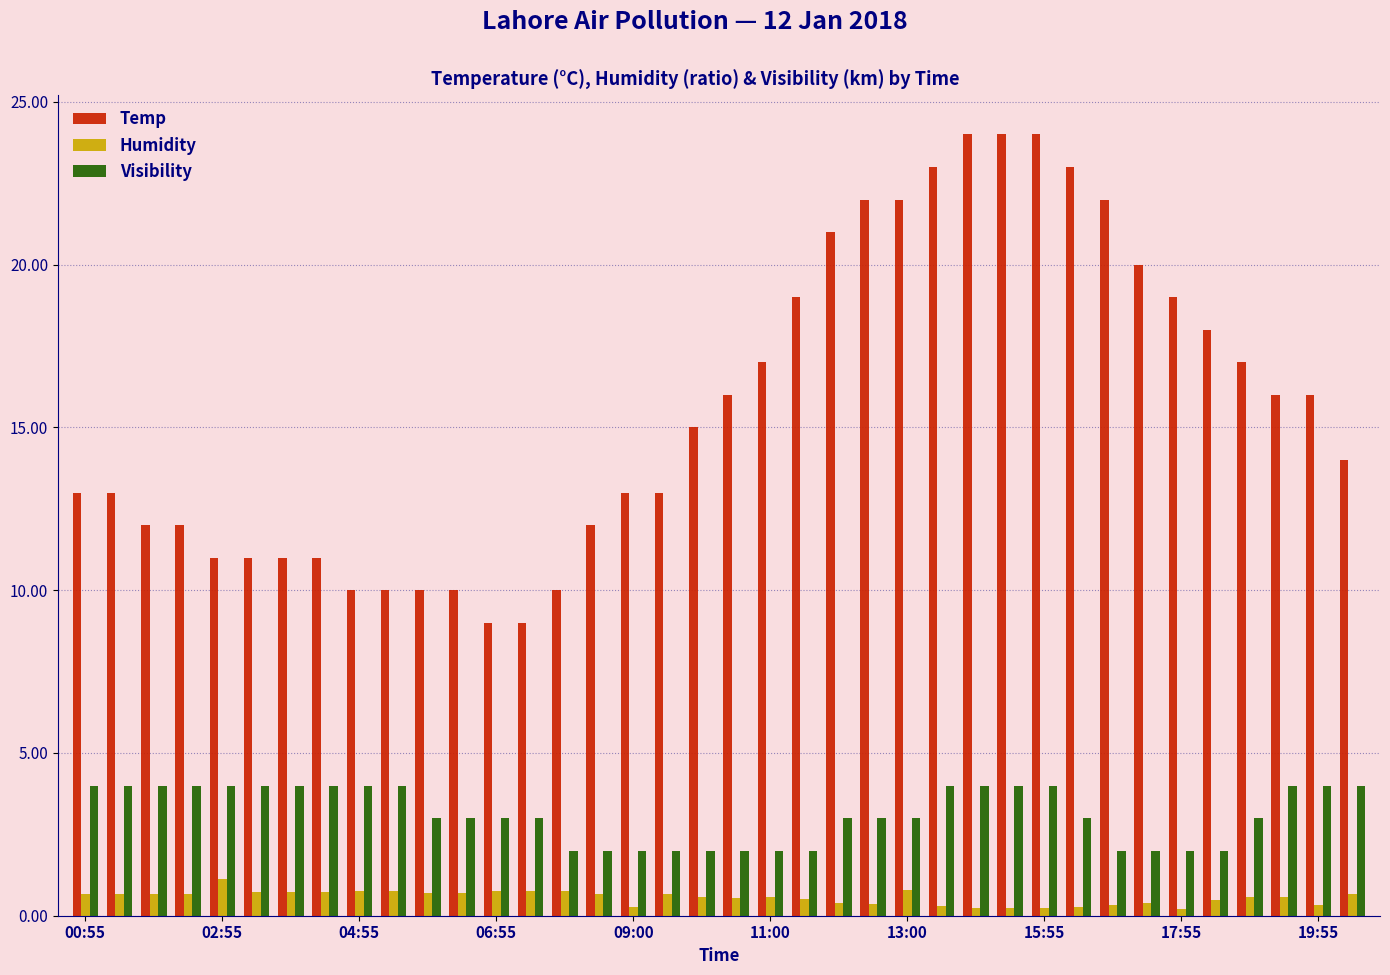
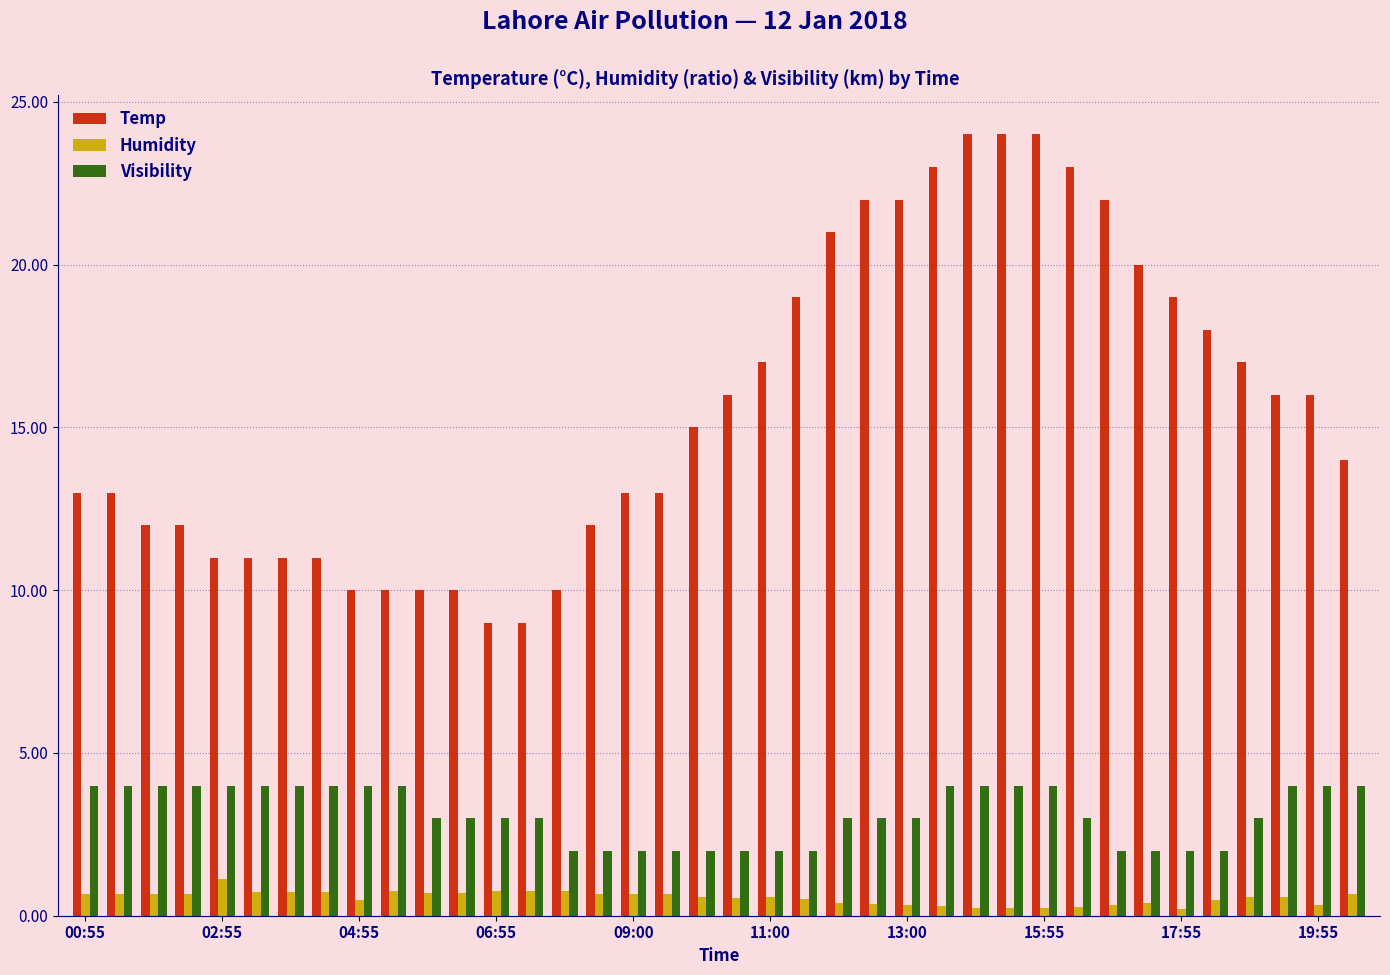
Humidity, 04:55: 0.8 -> 0.5
Humidity, 09:00: 0.3 -> 0.7
Humidity, 13:00: 0.8 -> 0.3
